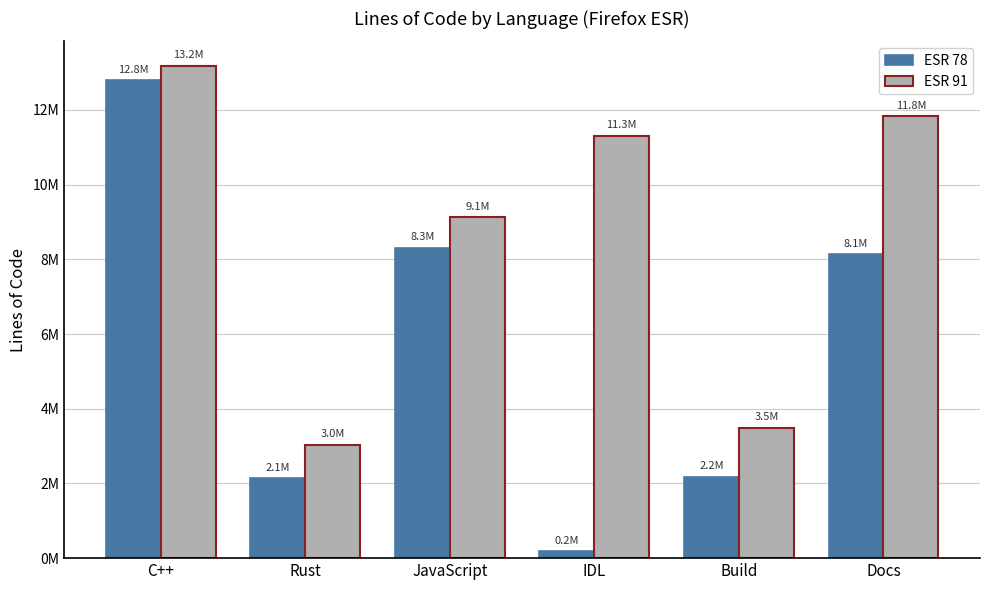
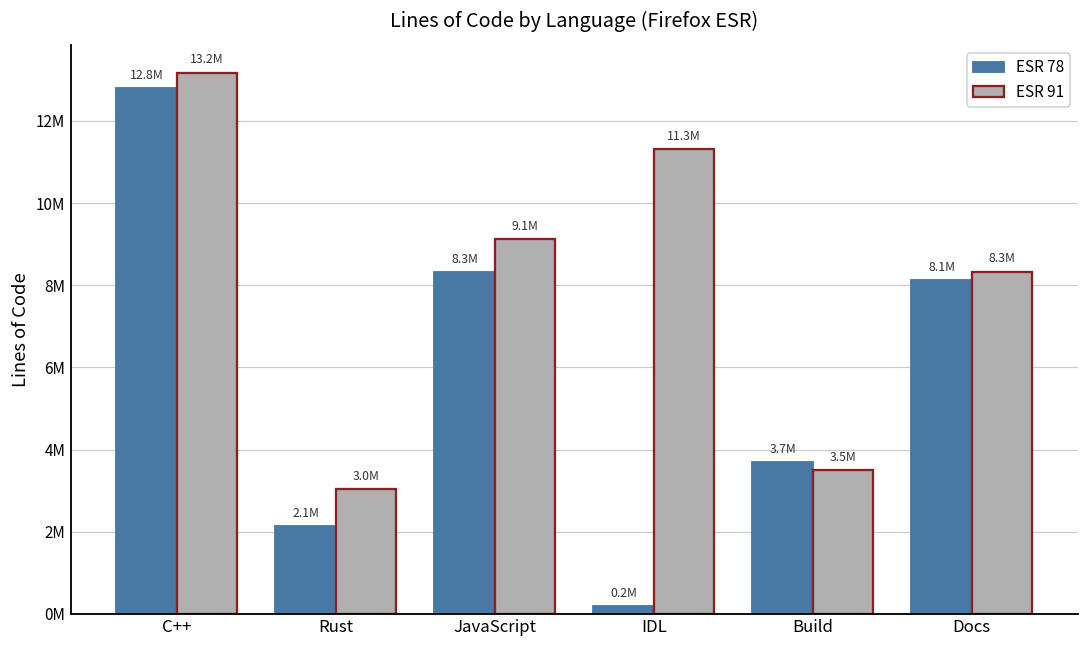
ESR 78, Build: 2.2M -> 3.7M
ESR 91, Docs: 11.8M -> 8.3M
